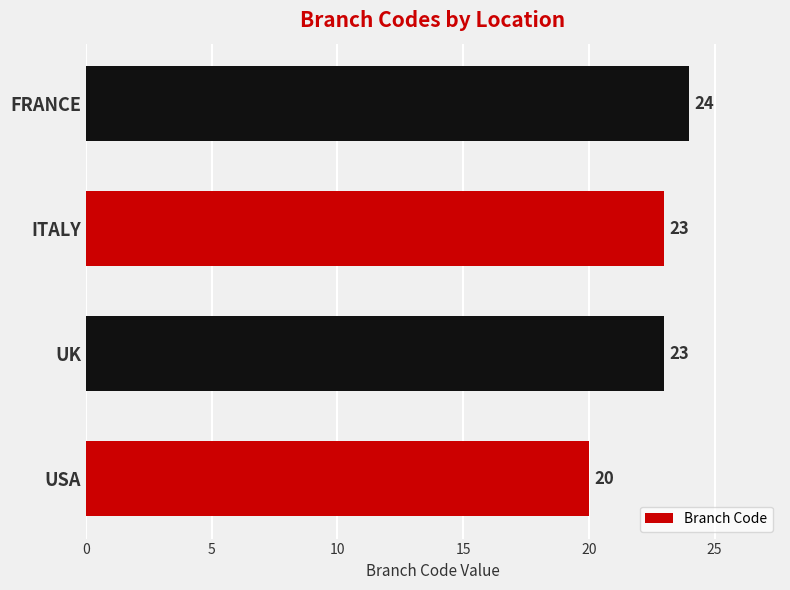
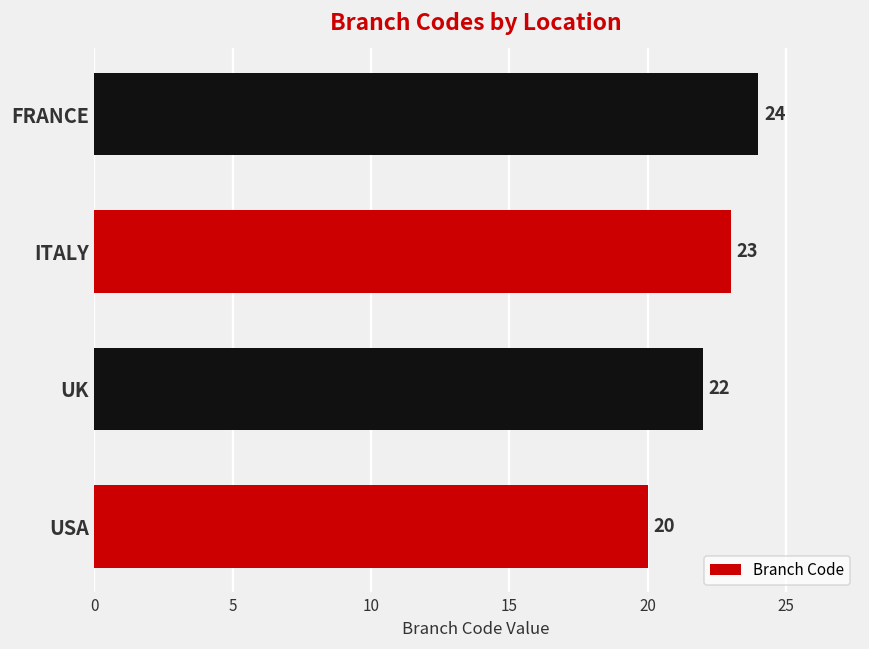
UK: 23 -> 22
